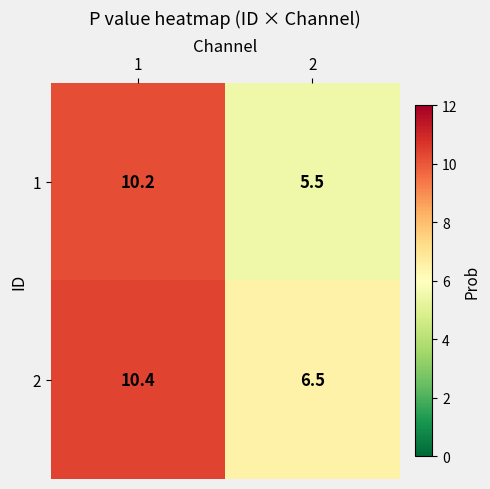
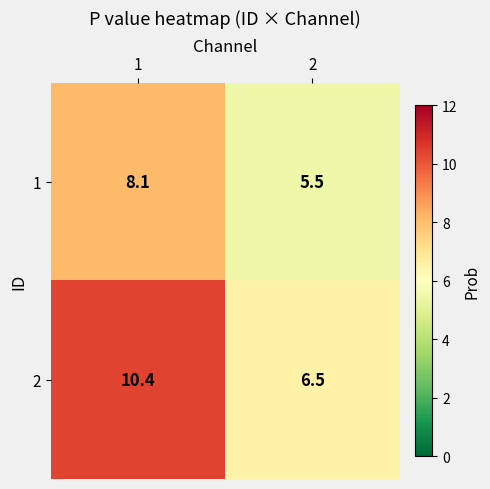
1, 1: 10.2 -> 8.1
